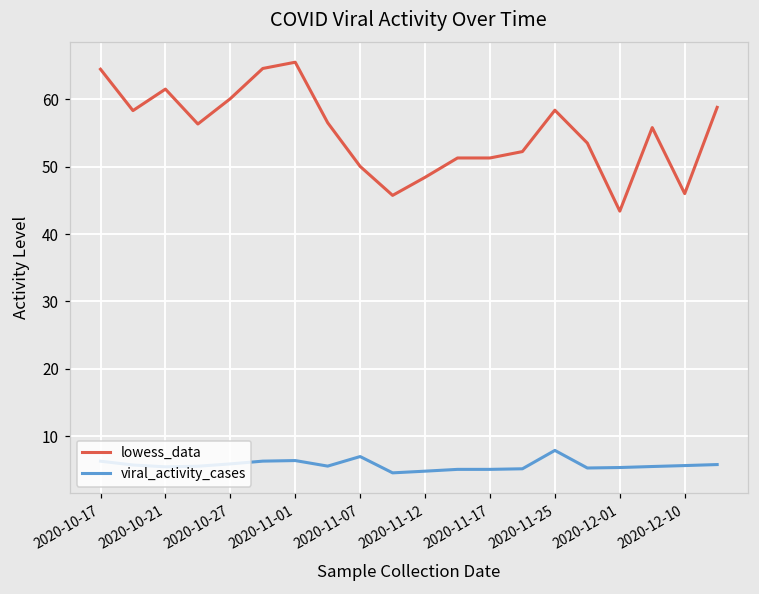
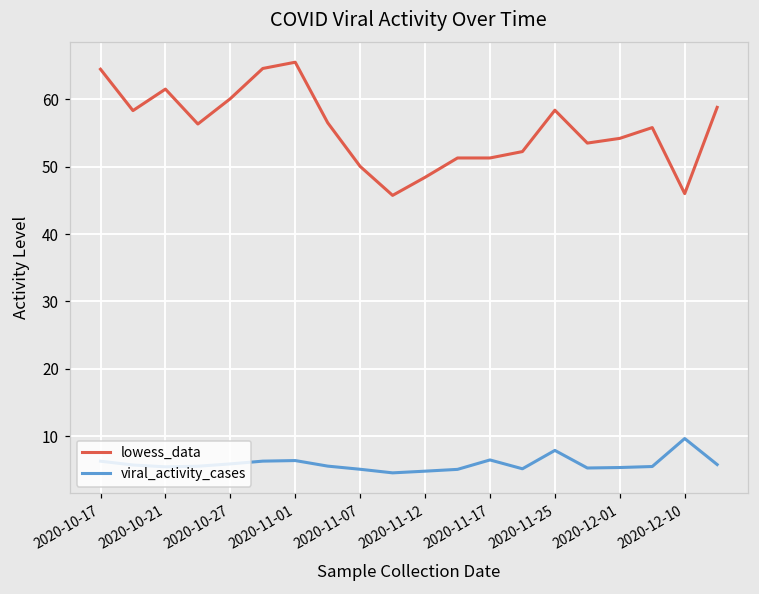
viral_activity_cases, 2020-11-07: 7 -> 5
viral_activity_cases, 2020-11-17: 5 -> 6
lowess_data, 2020-12-01: 43 -> 54
viral_activity_cases, 2020-12-10: 6 -> 10
